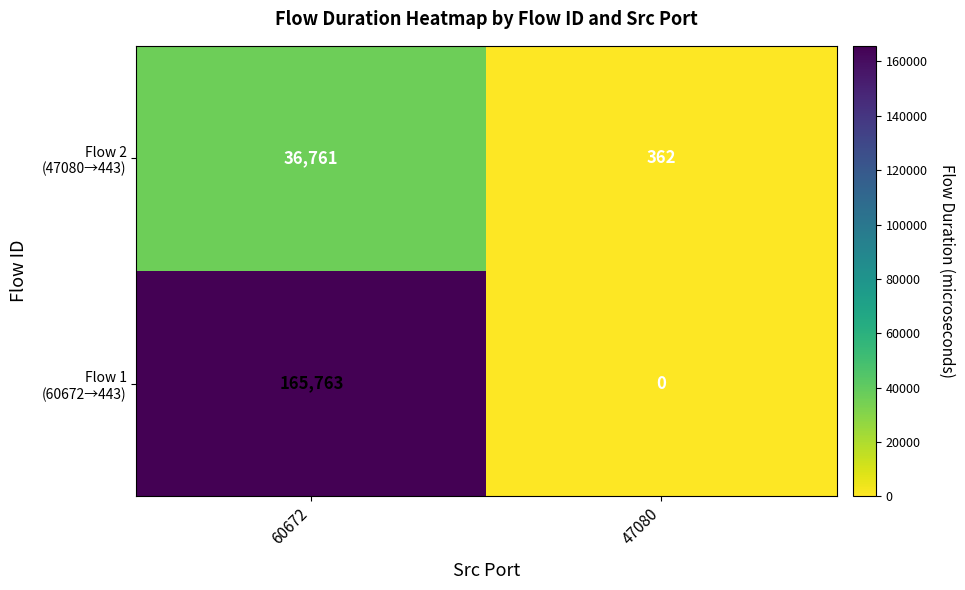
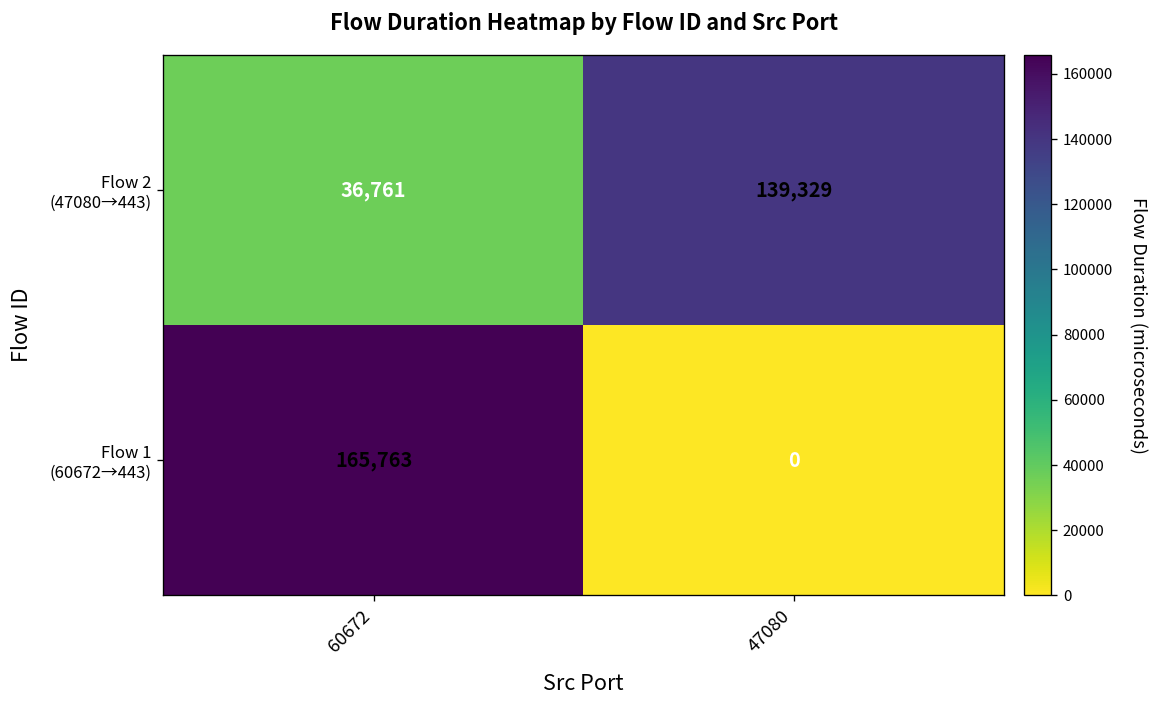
Flow 2 (47080→443), 47080: 362 -> 139,329
